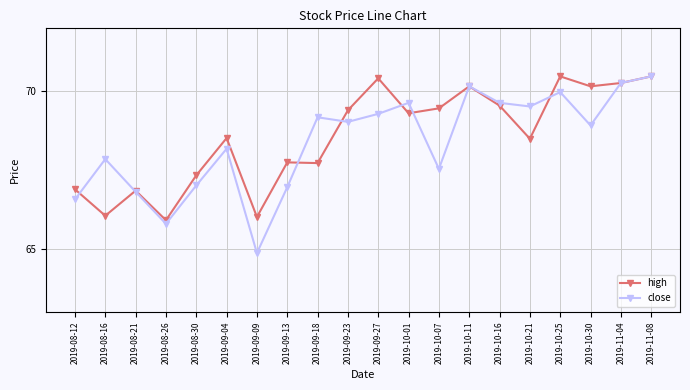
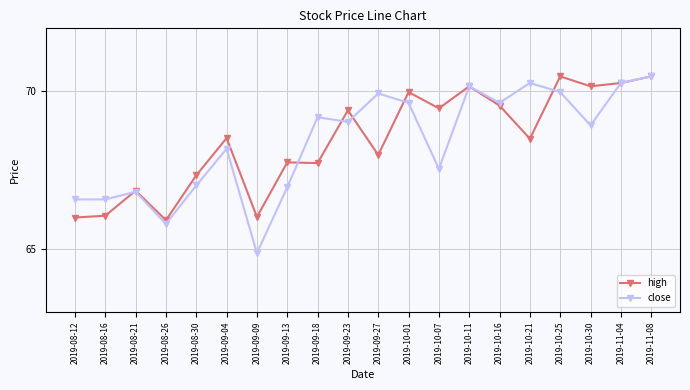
high, 2019-08-12: 66.9 -> 66.0
close, 2019-08-16: 67.9 -> 66.6
high, 2019-09-27: 70.4 -> 68.0
close, 2019-09-27: 69.3 -> 69.9
high, 2019-10-01: 69.3 -> 70.0
close, 2019-10-21: 69.5 -> 70.3
